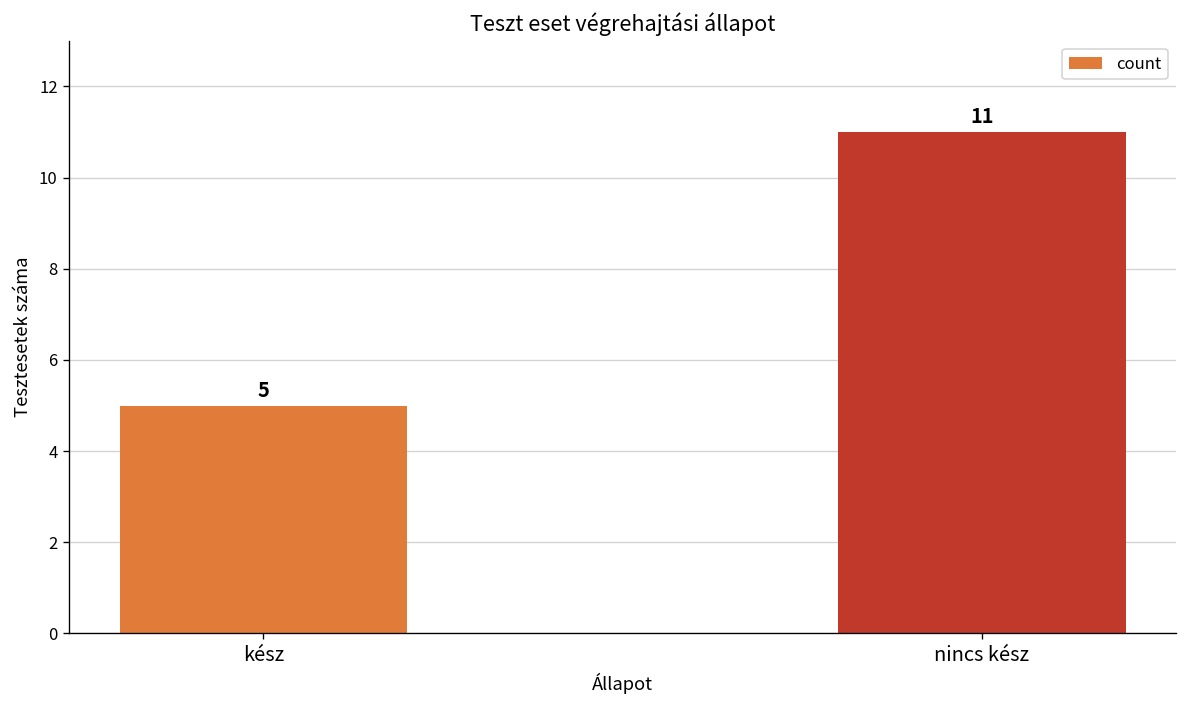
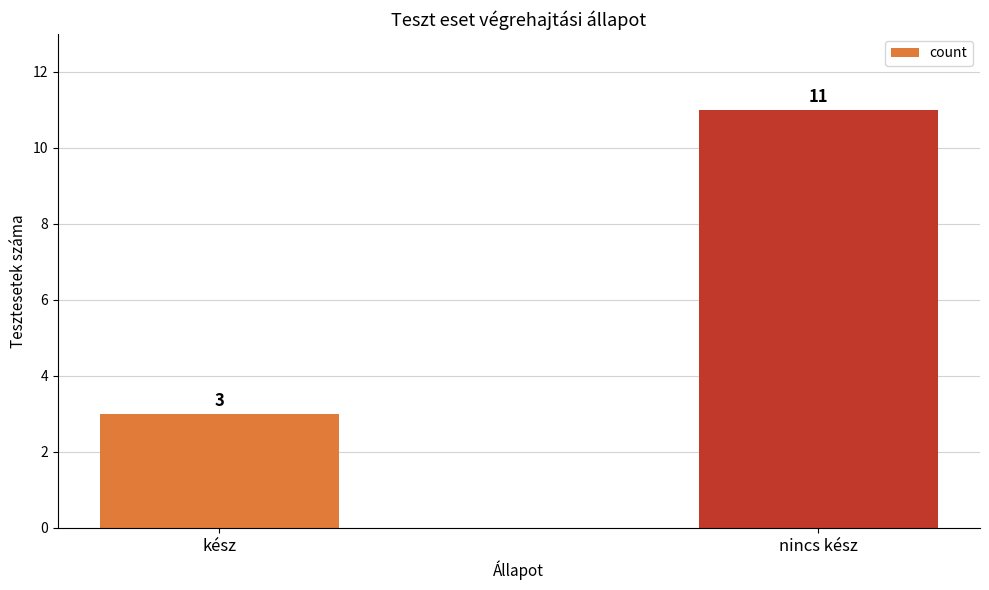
kész: 5 -> 3
